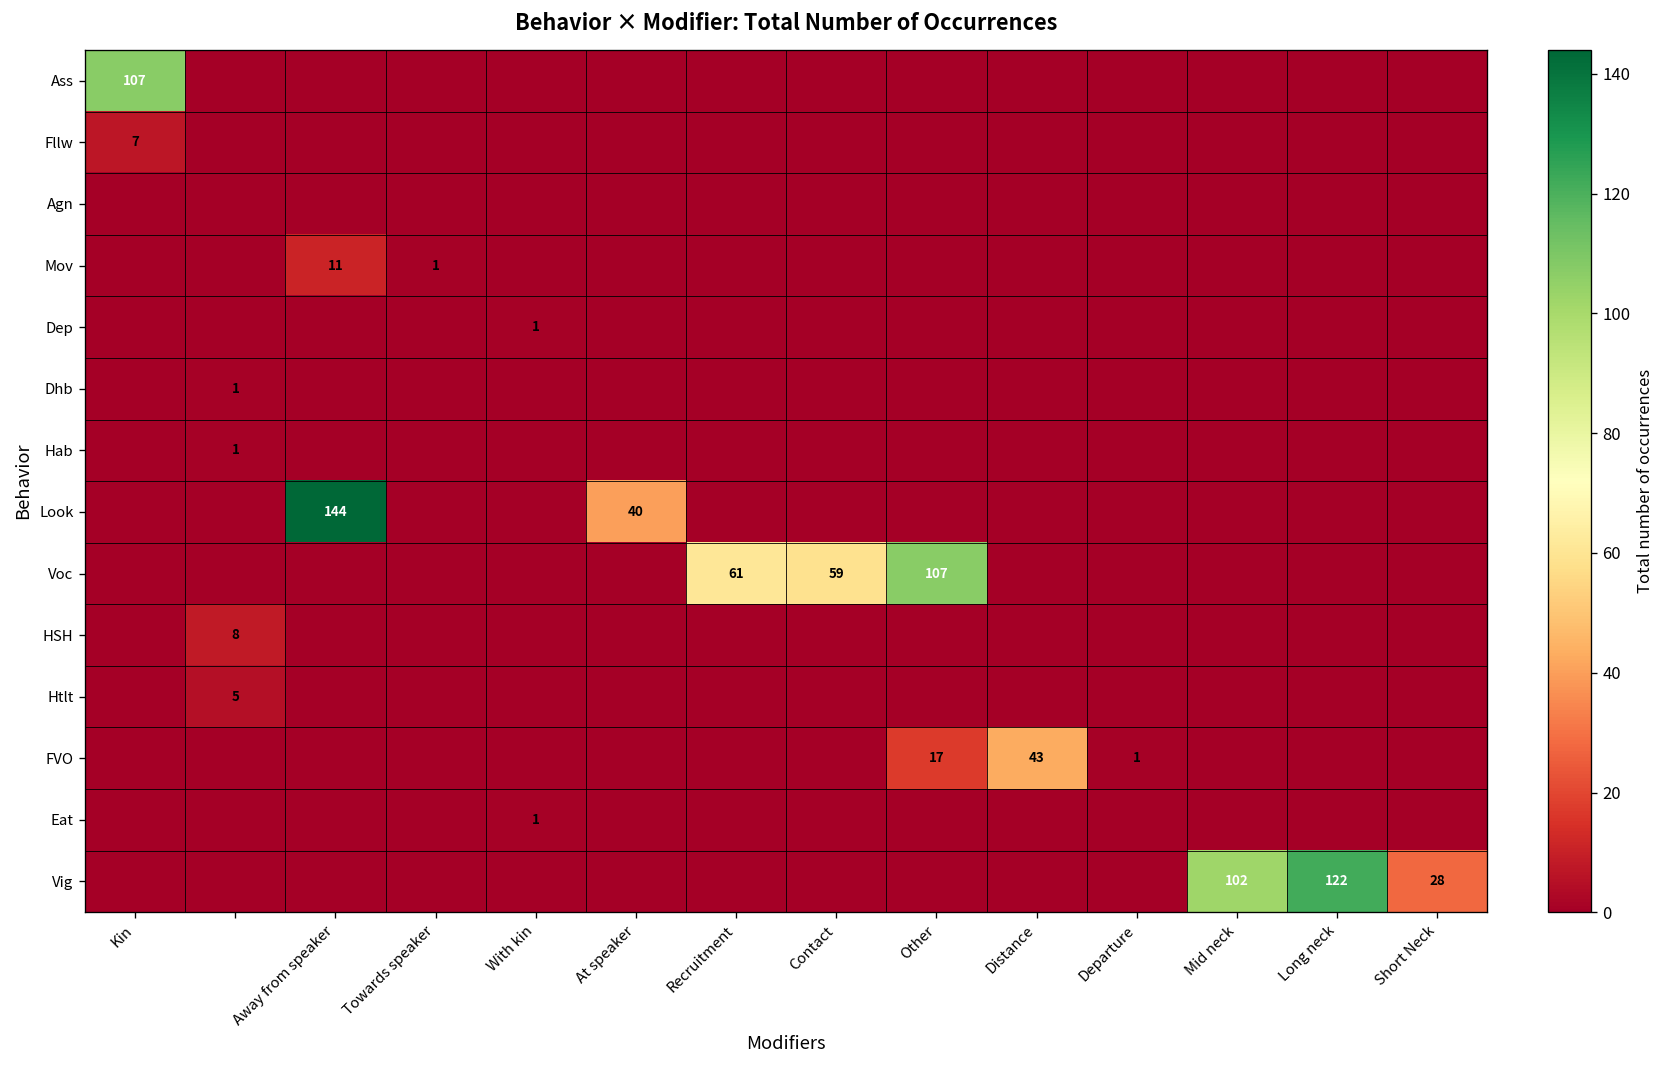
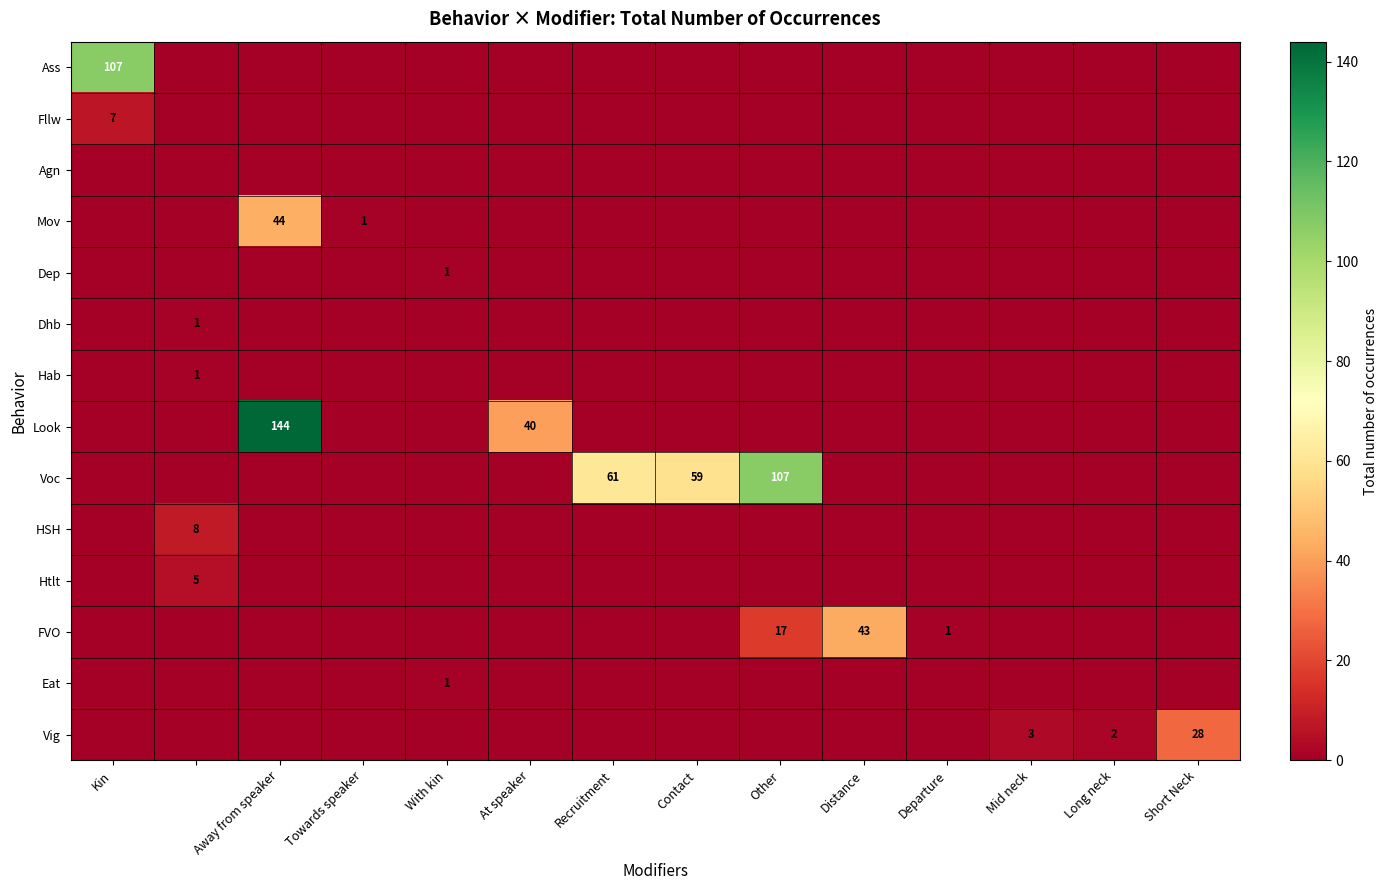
Mov, Away from speaker: 11 -> 44
Vig, Mid neck: 102 -> 3
Vig, Long neck: 122 -> 2
